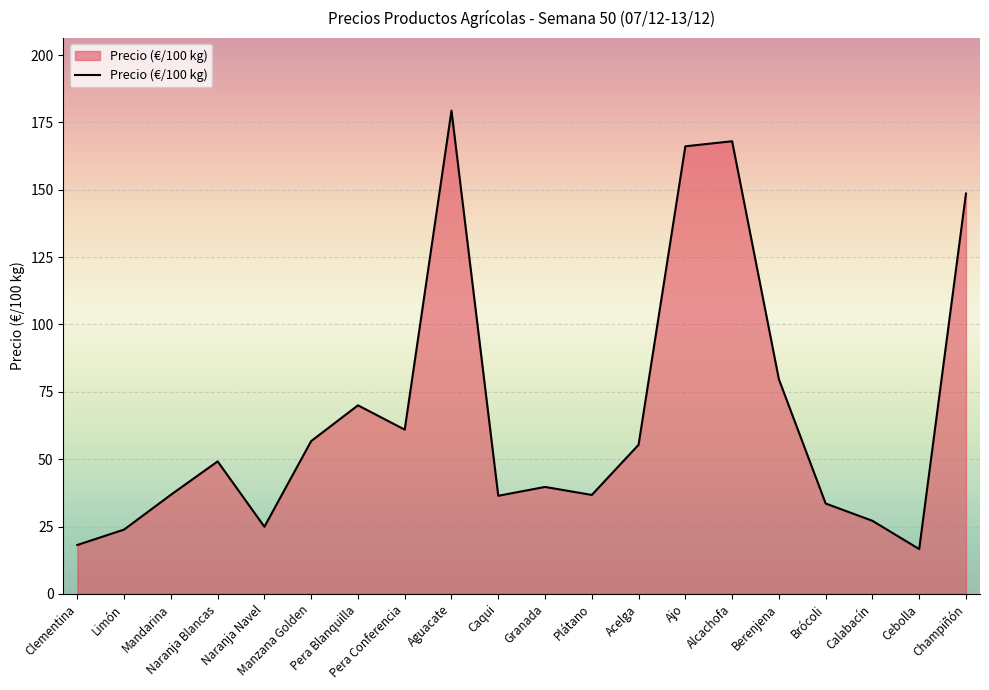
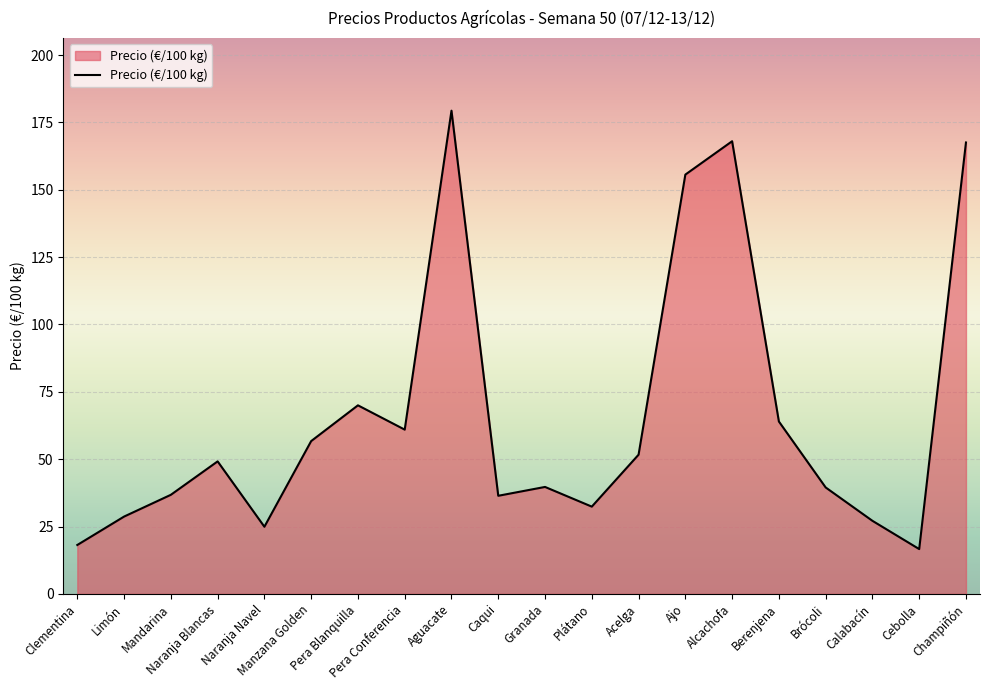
Limón: 24 -> 29
Plátano: 37 -> 32
Acelga: 55 -> 52
Ajo: 166 -> 156
Berenjena: 80 -> 64
Brócoli: 34 -> 40
Champiñón: 149 -> 168
